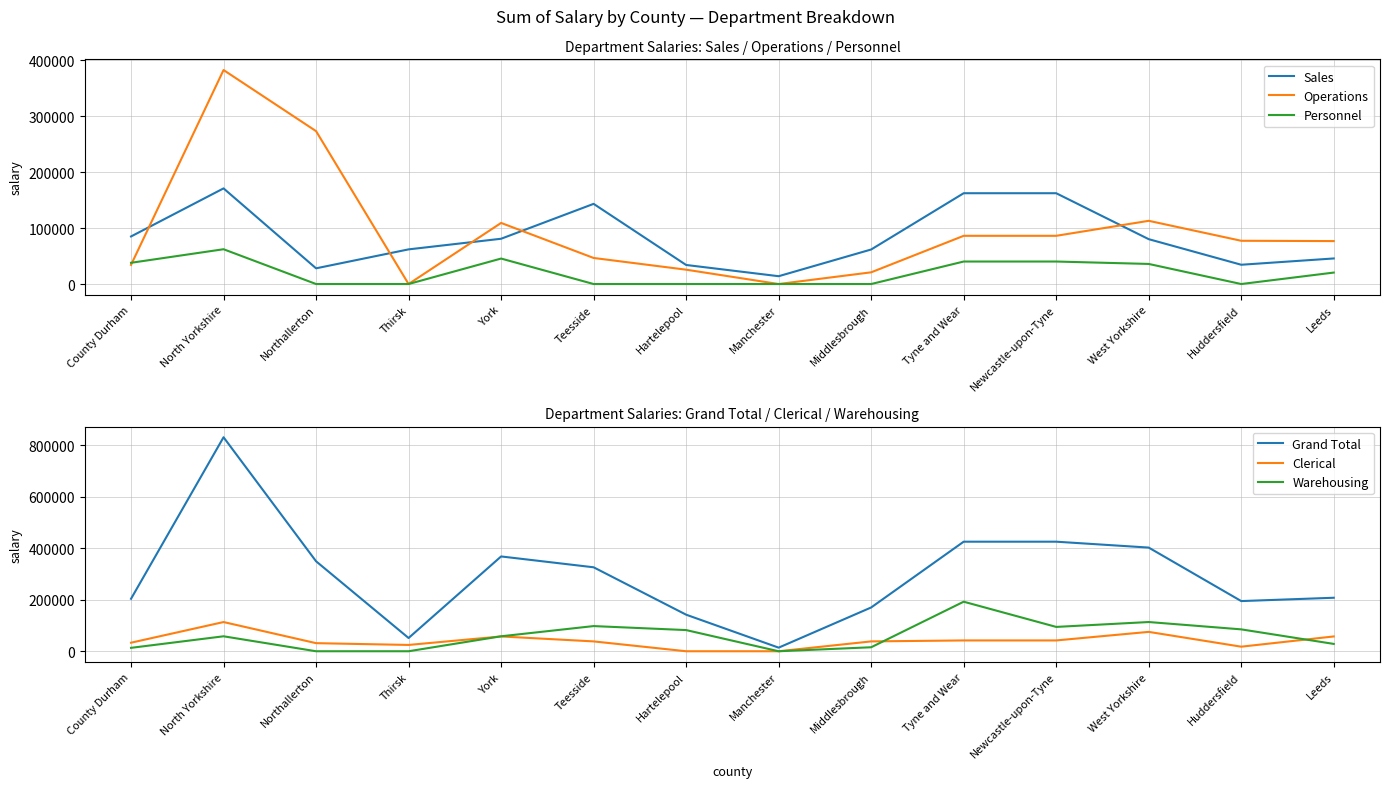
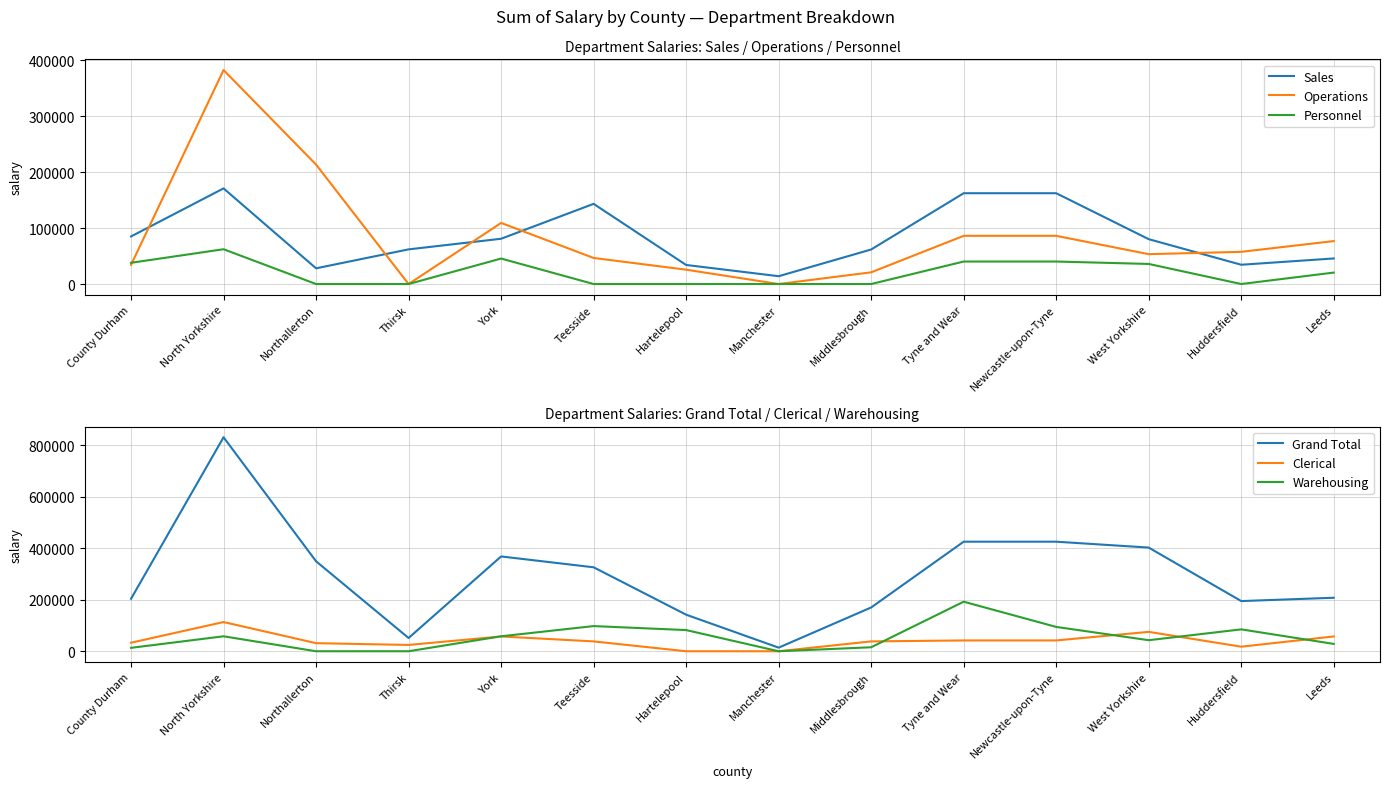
Department Salaries: Sales / Operations / Personnel, Operations, Northallerton: 270000 -> 210000
Department Salaries: Sales / Operations / Personnel, Operations, West Yorkshire: 110000 -> 50000
Department Salaries: Sales / Operations / Personnel, Operations, Huddersfield: 80000 -> 60000
Department Salaries: Grand Total / Clerical / Warehousing, Warehousing, West Yorkshire: 110000 -> 40000
